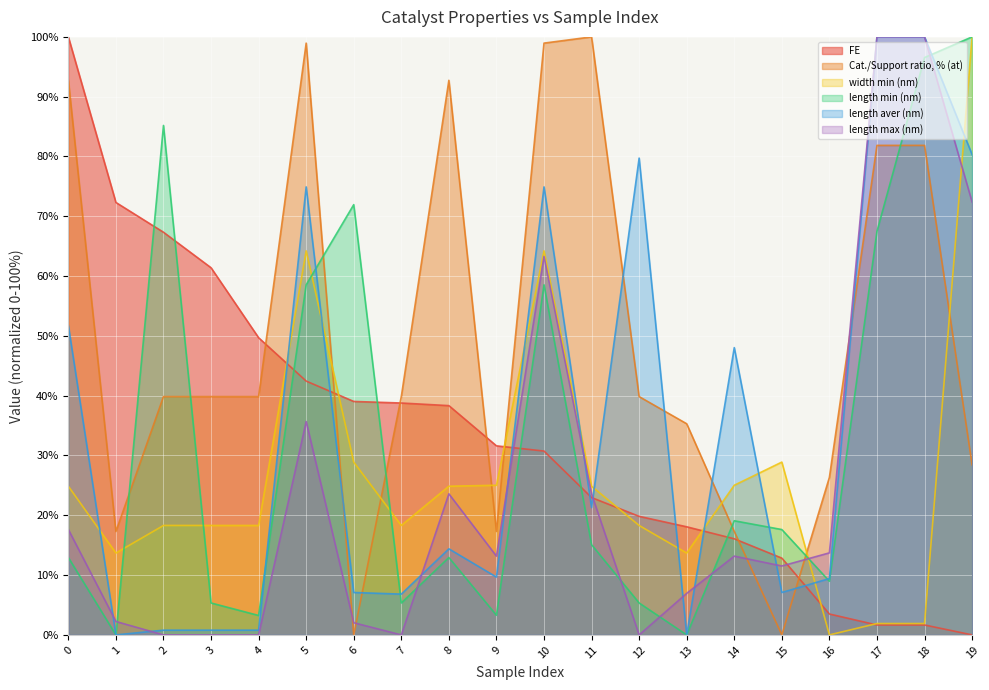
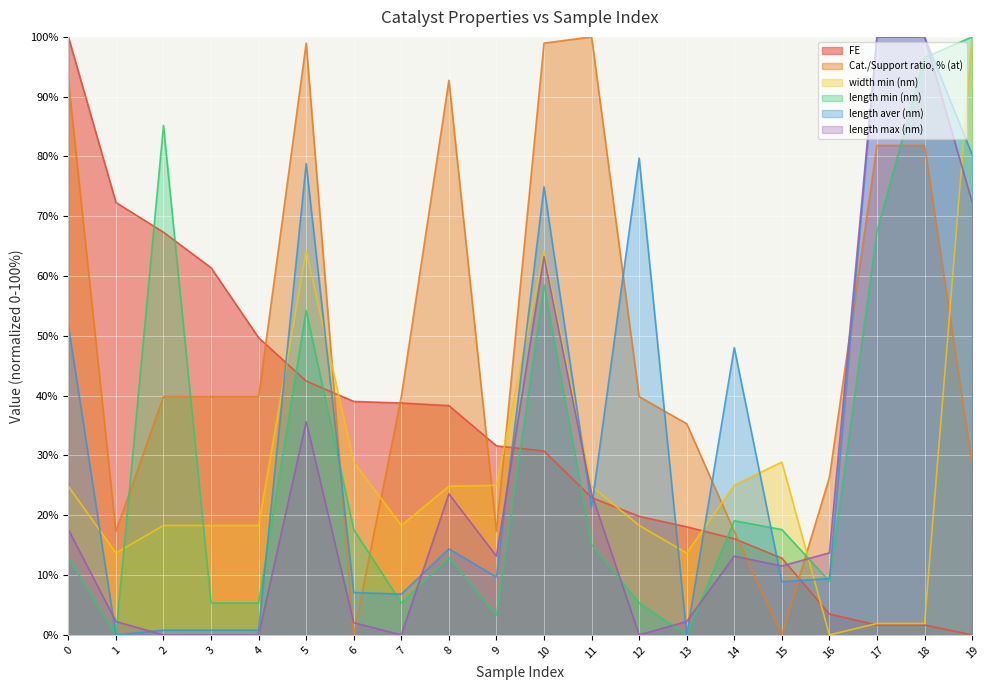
length min (nm), 4: 3% -> 5%
length min (nm), 5: 59% -> 54%
length aver (nm), 5: 75% -> 79%
length min (nm), 6: 72% -> 18%
length max (nm), 13: 7% -> 2%
length aver (nm), 15: 7% -> 9%
